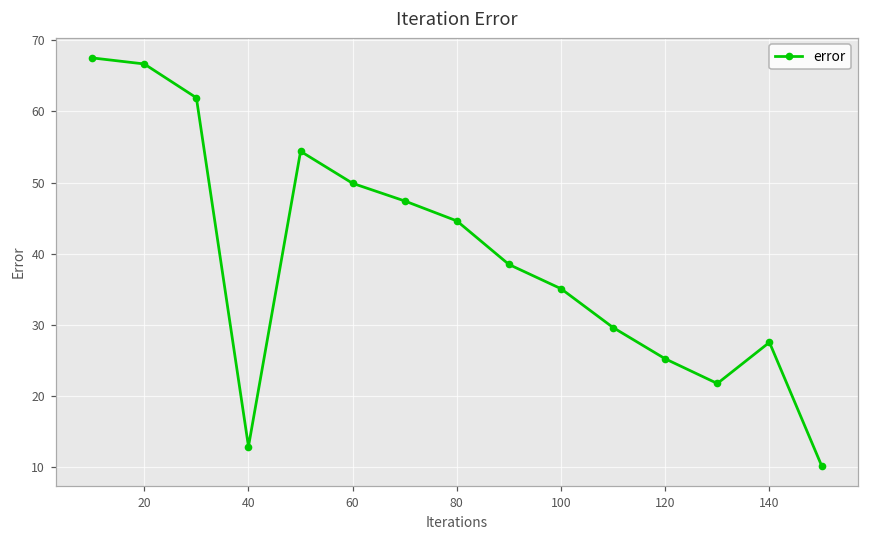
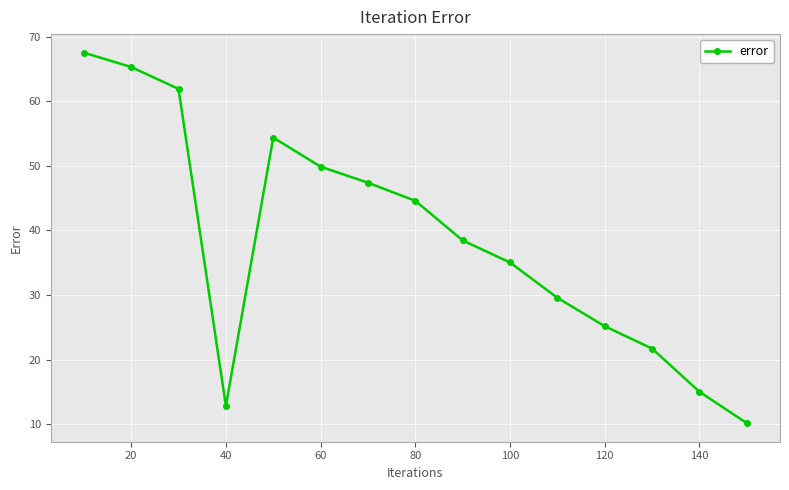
20: 67 -> 65
140: 27 -> 15
